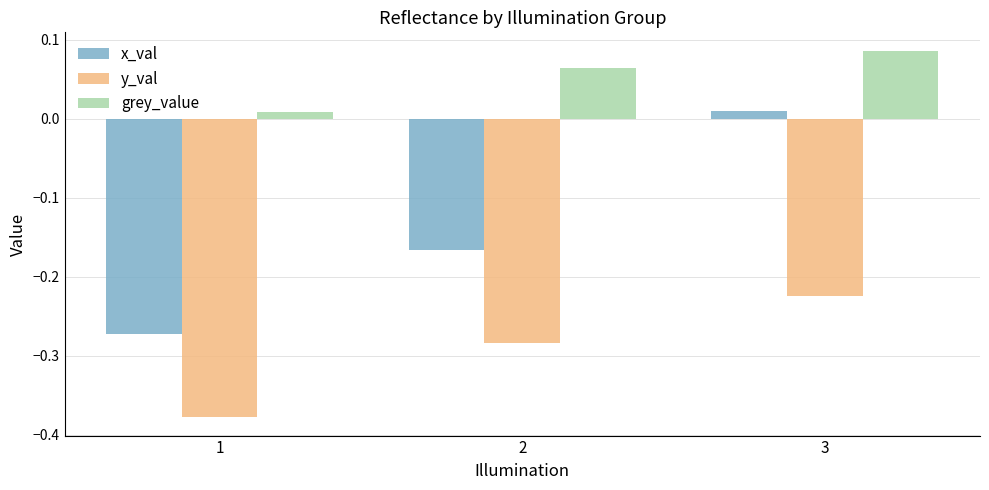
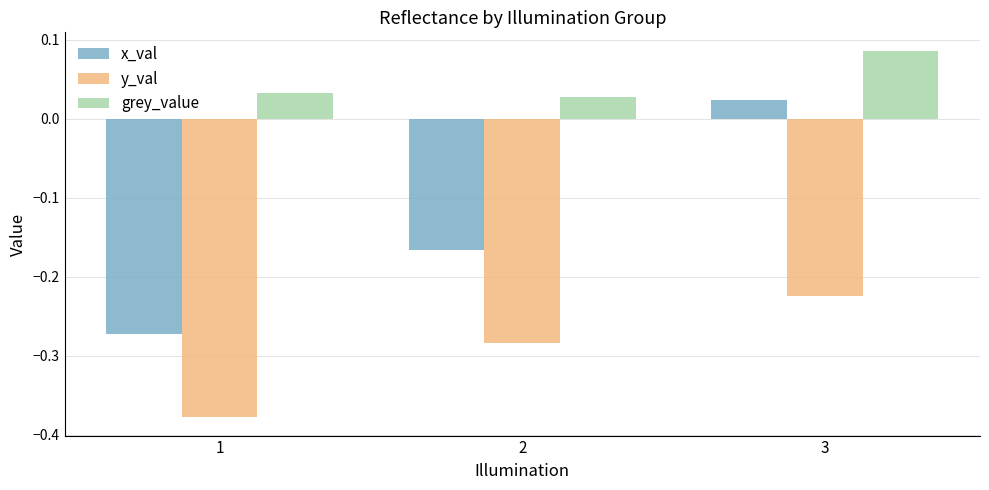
grey_value, 1: 0.01 -> 0.03
grey_value, 2: 0.06 -> 0.03
x_val, 3: 0.01 -> 0.02
